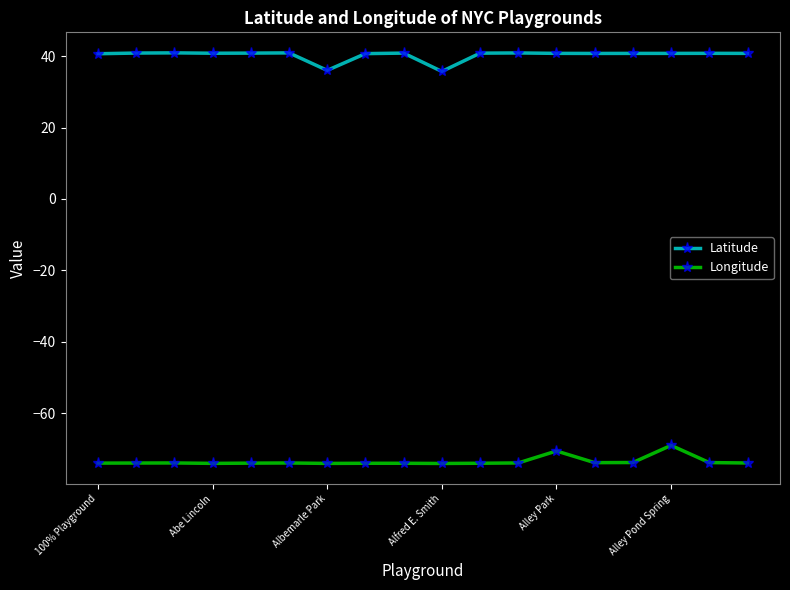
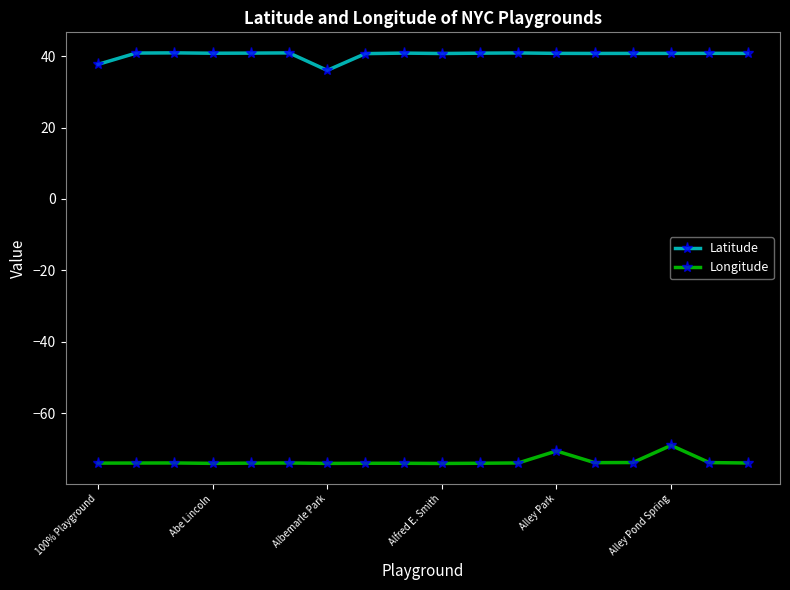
Latitude, 100% Playground: 41 -> 38
Latitude, Alfred E. Smith: 36 -> 41
